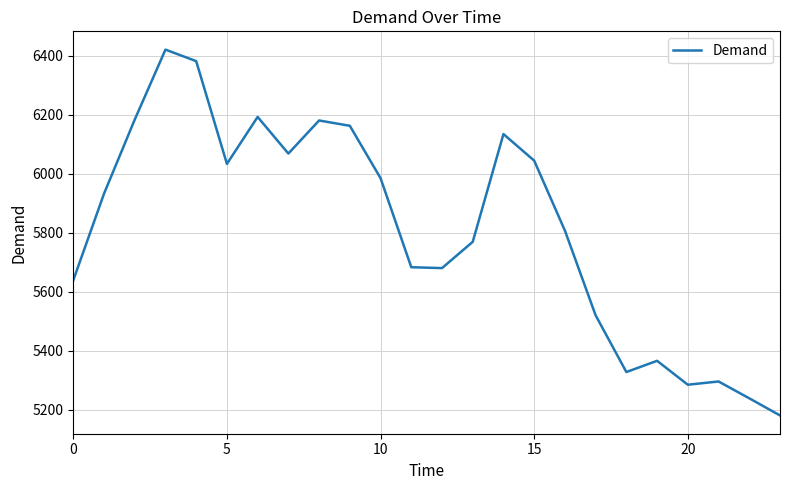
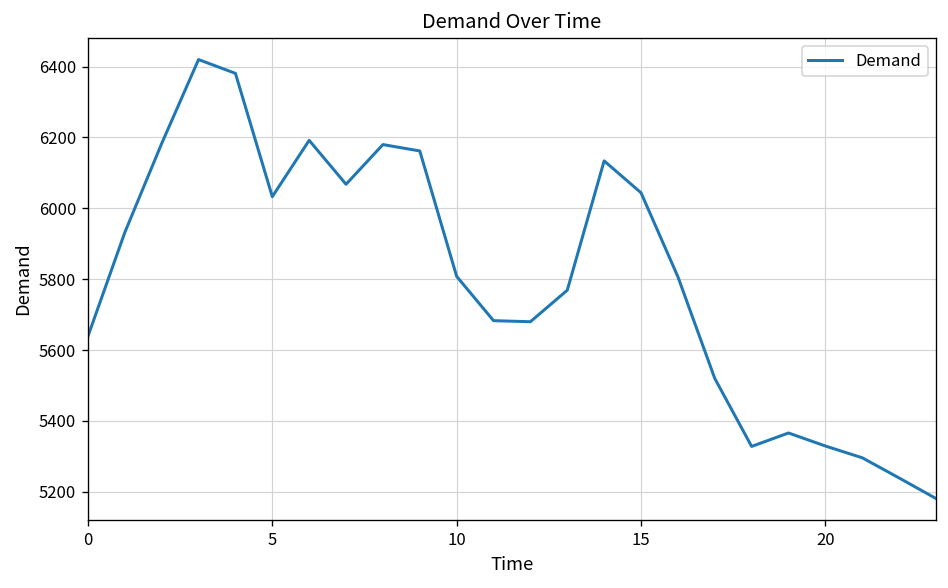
10: 5980 -> 5810
20: 5290 -> 5330
